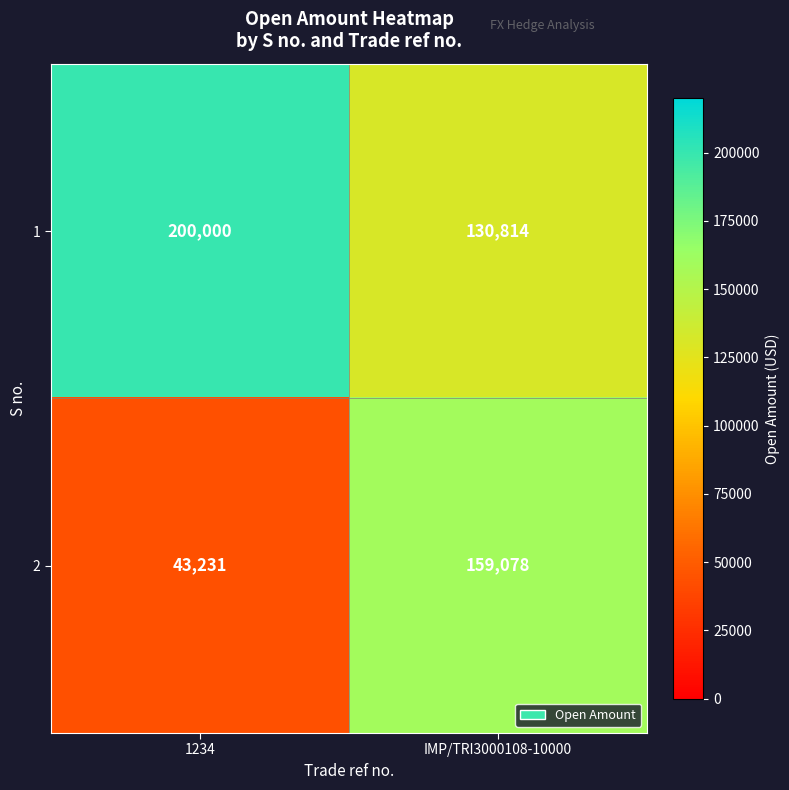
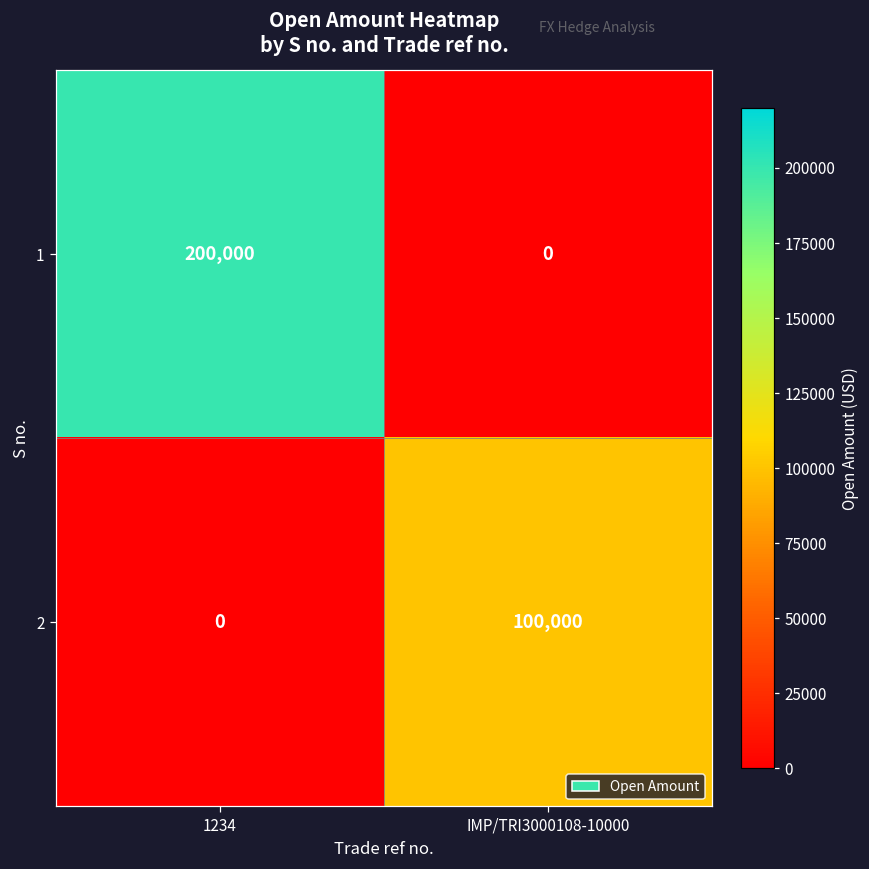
1, IMP/TRI3000108-10000: 130,814 -> 0
2, 1234: 43,231 -> 0
2, IMP/TRI3000108-10000: 159,078 -> 100,000
